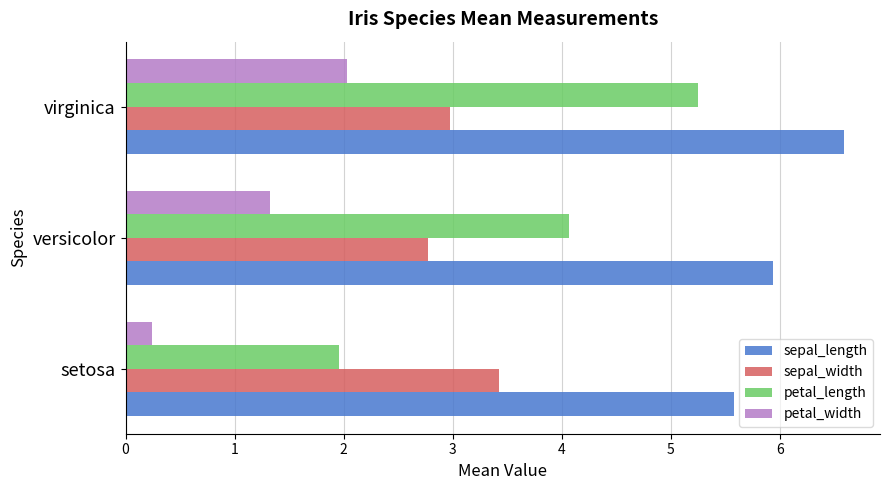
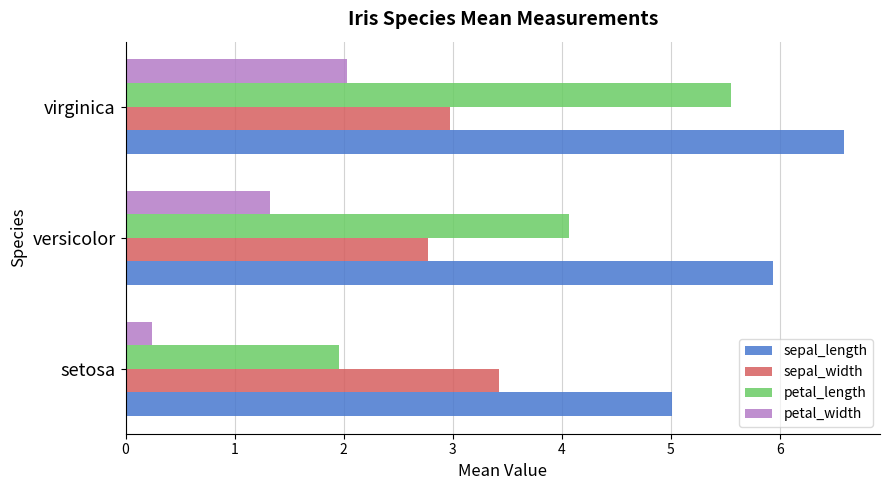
petal_length, virginica: 5.25 -> 5.55
sepal_length, setosa: 5.58 -> 5.01
